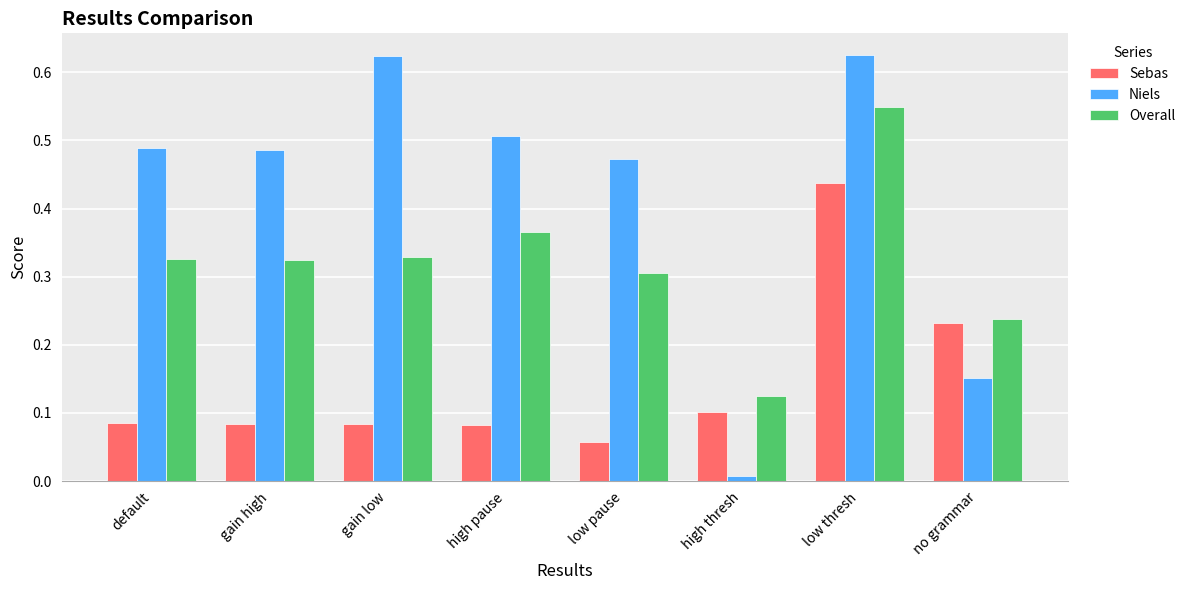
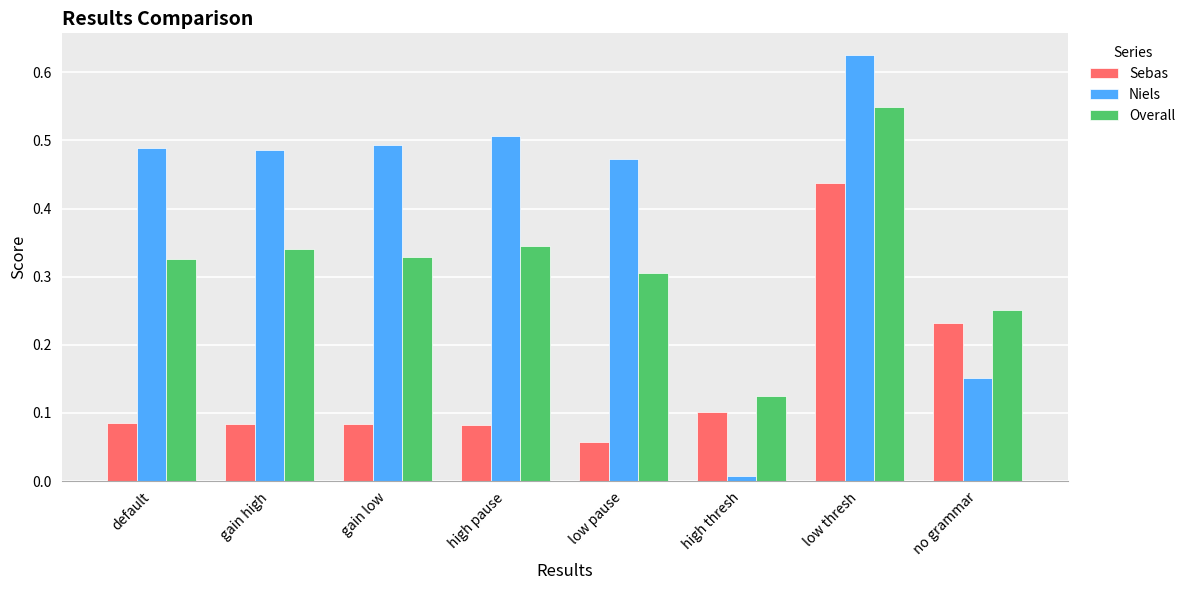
Overall, gain high: 0.32 -> 0.34
Niels, gain low: 0.62 -> 0.49
Overall, high pause: 0.37 -> 0.35
Overall, no grammar: 0.24 -> 0.25
